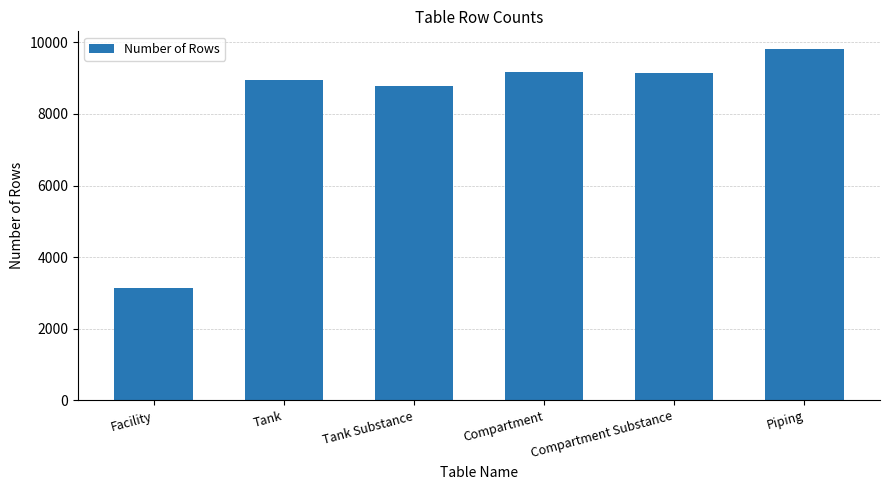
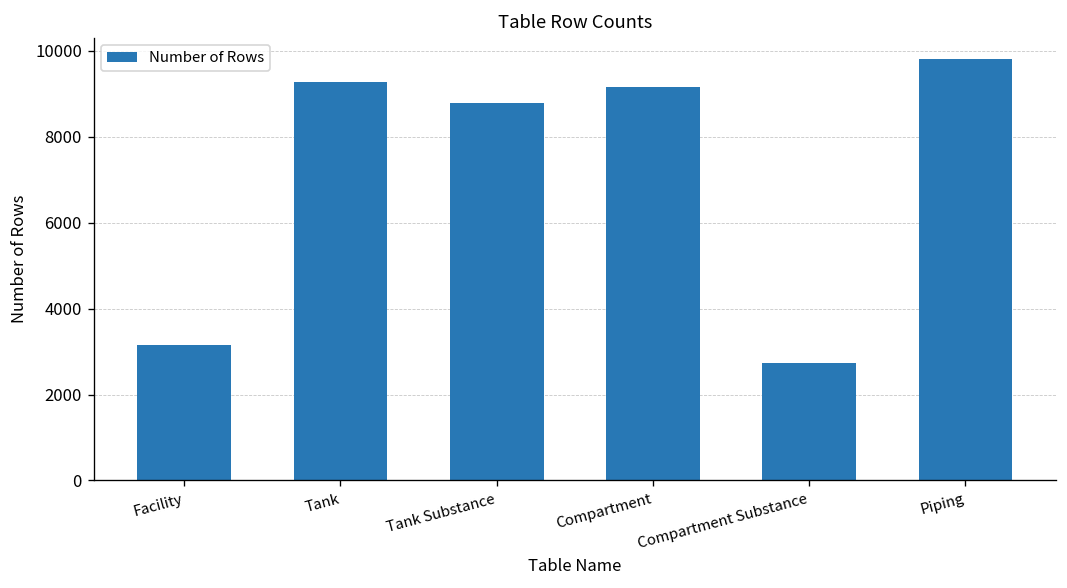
Tank: 9000 -> 9300
Compartment Substance: 9200 -> 2700
